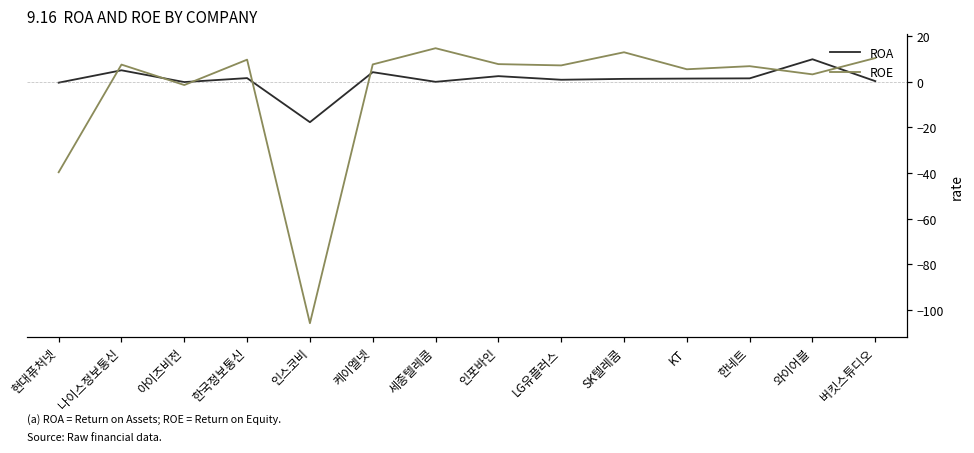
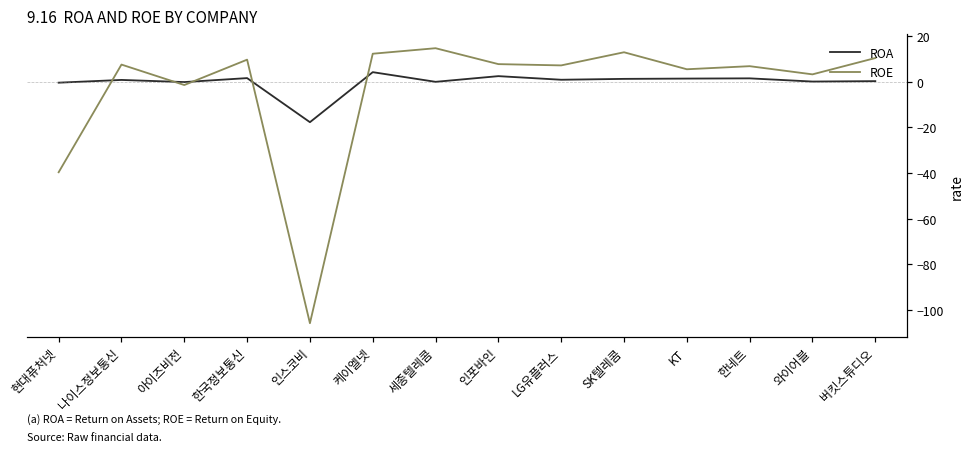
ROA, 나이스정보통신: 5 -> 1
ROE, 케이엘넷: 8 -> 12
ROA, 와이어블: 10 -> 0
